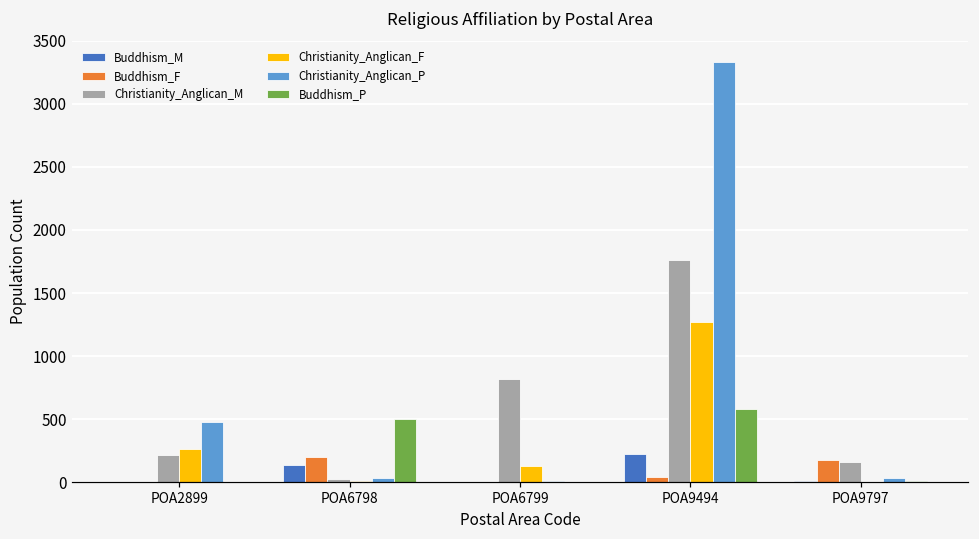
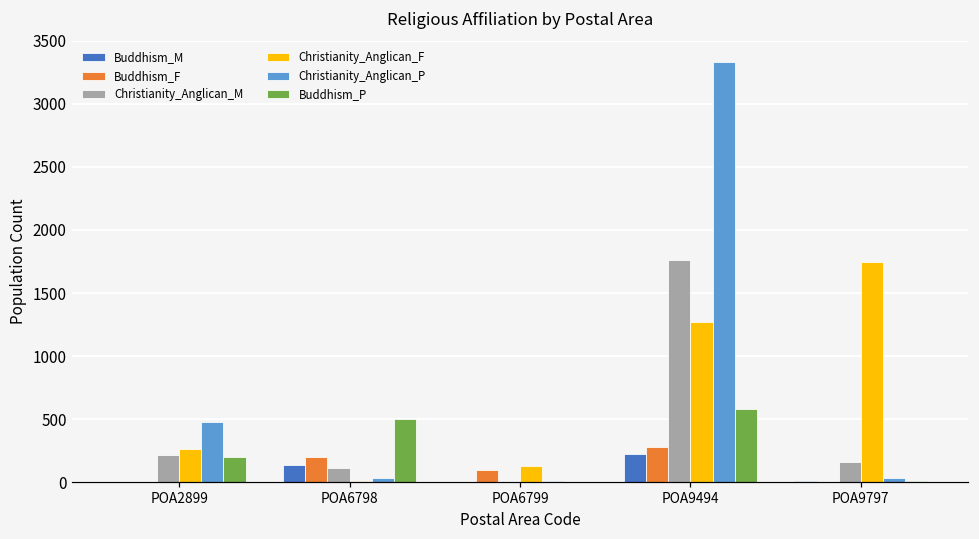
Buddhism_P, POA2899: 0 -> 200
Christianity_Anglican_M, POA6798: 30 -> 120
Buddhism_F, POA6799: 0 -> 100
Christianity_Anglican_M, POA6799: 820 -> 0
Buddhism_F, POA9494: 40 -> 280
Buddhism_F, POA9797: 170 -> 10
Christianity_Anglican_F, POA9797: 0 -> 1750
